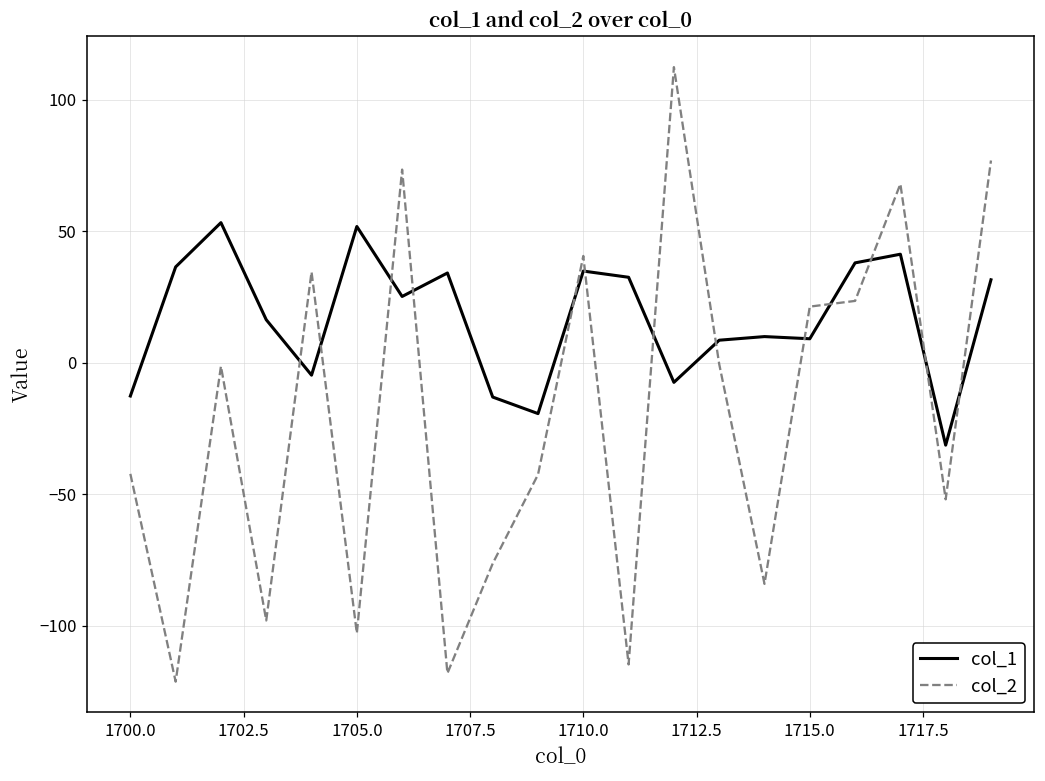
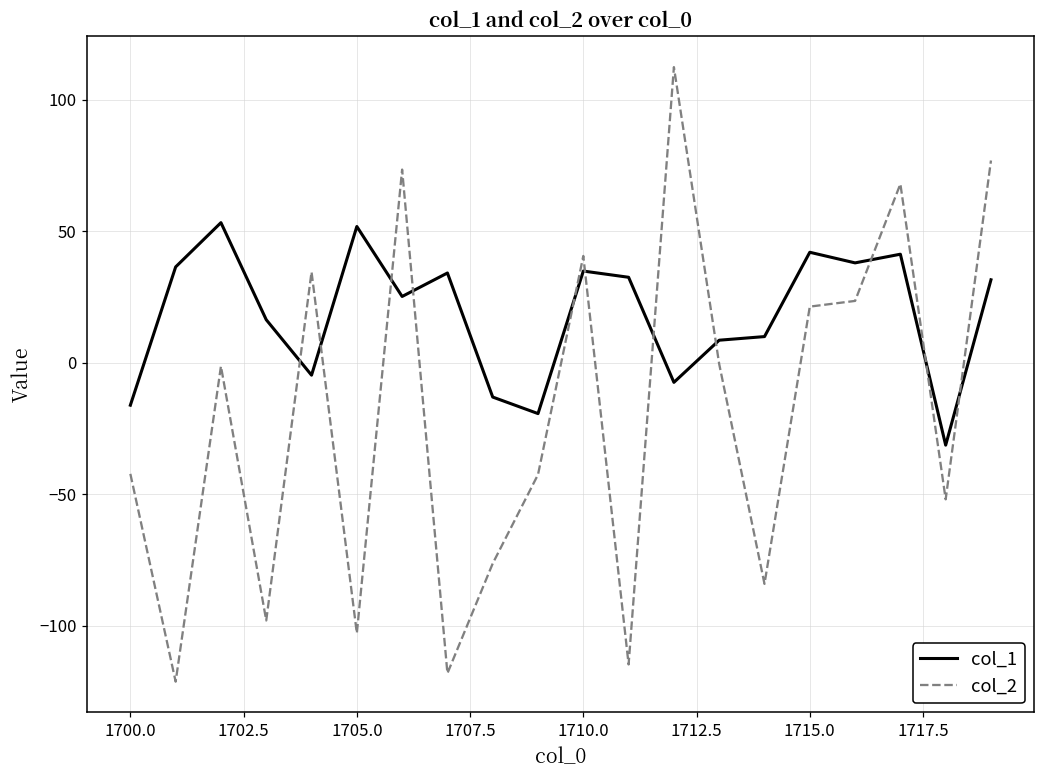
col_1, 1700.0: -13 -> -16
col_1, 1715.0: 9 -> 42
